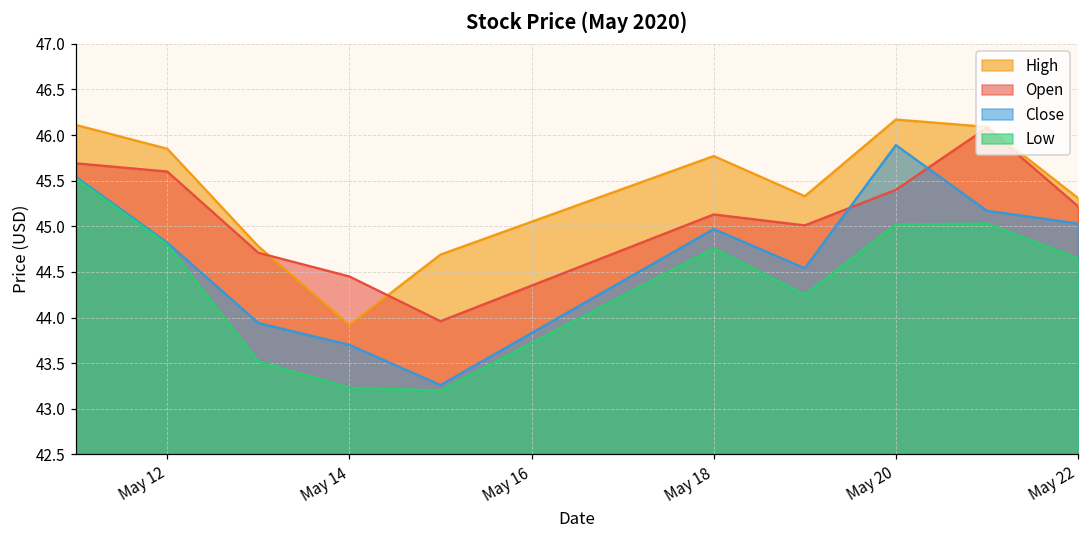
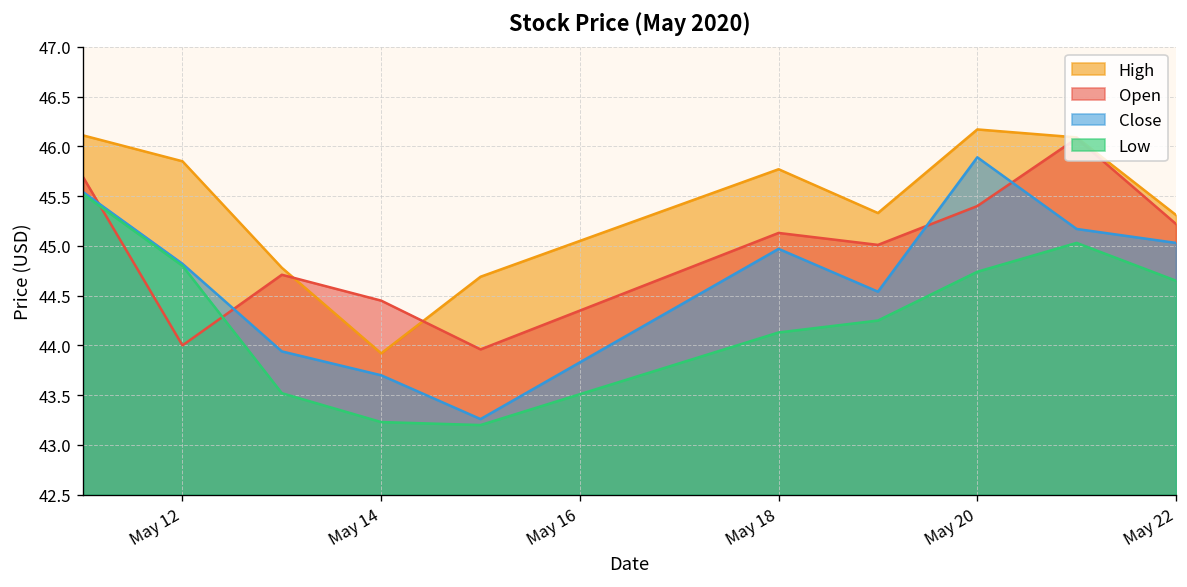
Open, May 12: 45.6 -> 44.0
Low, May 18: 44.8 -> 44.1
Low, May 20: 45.0 -> 44.7
